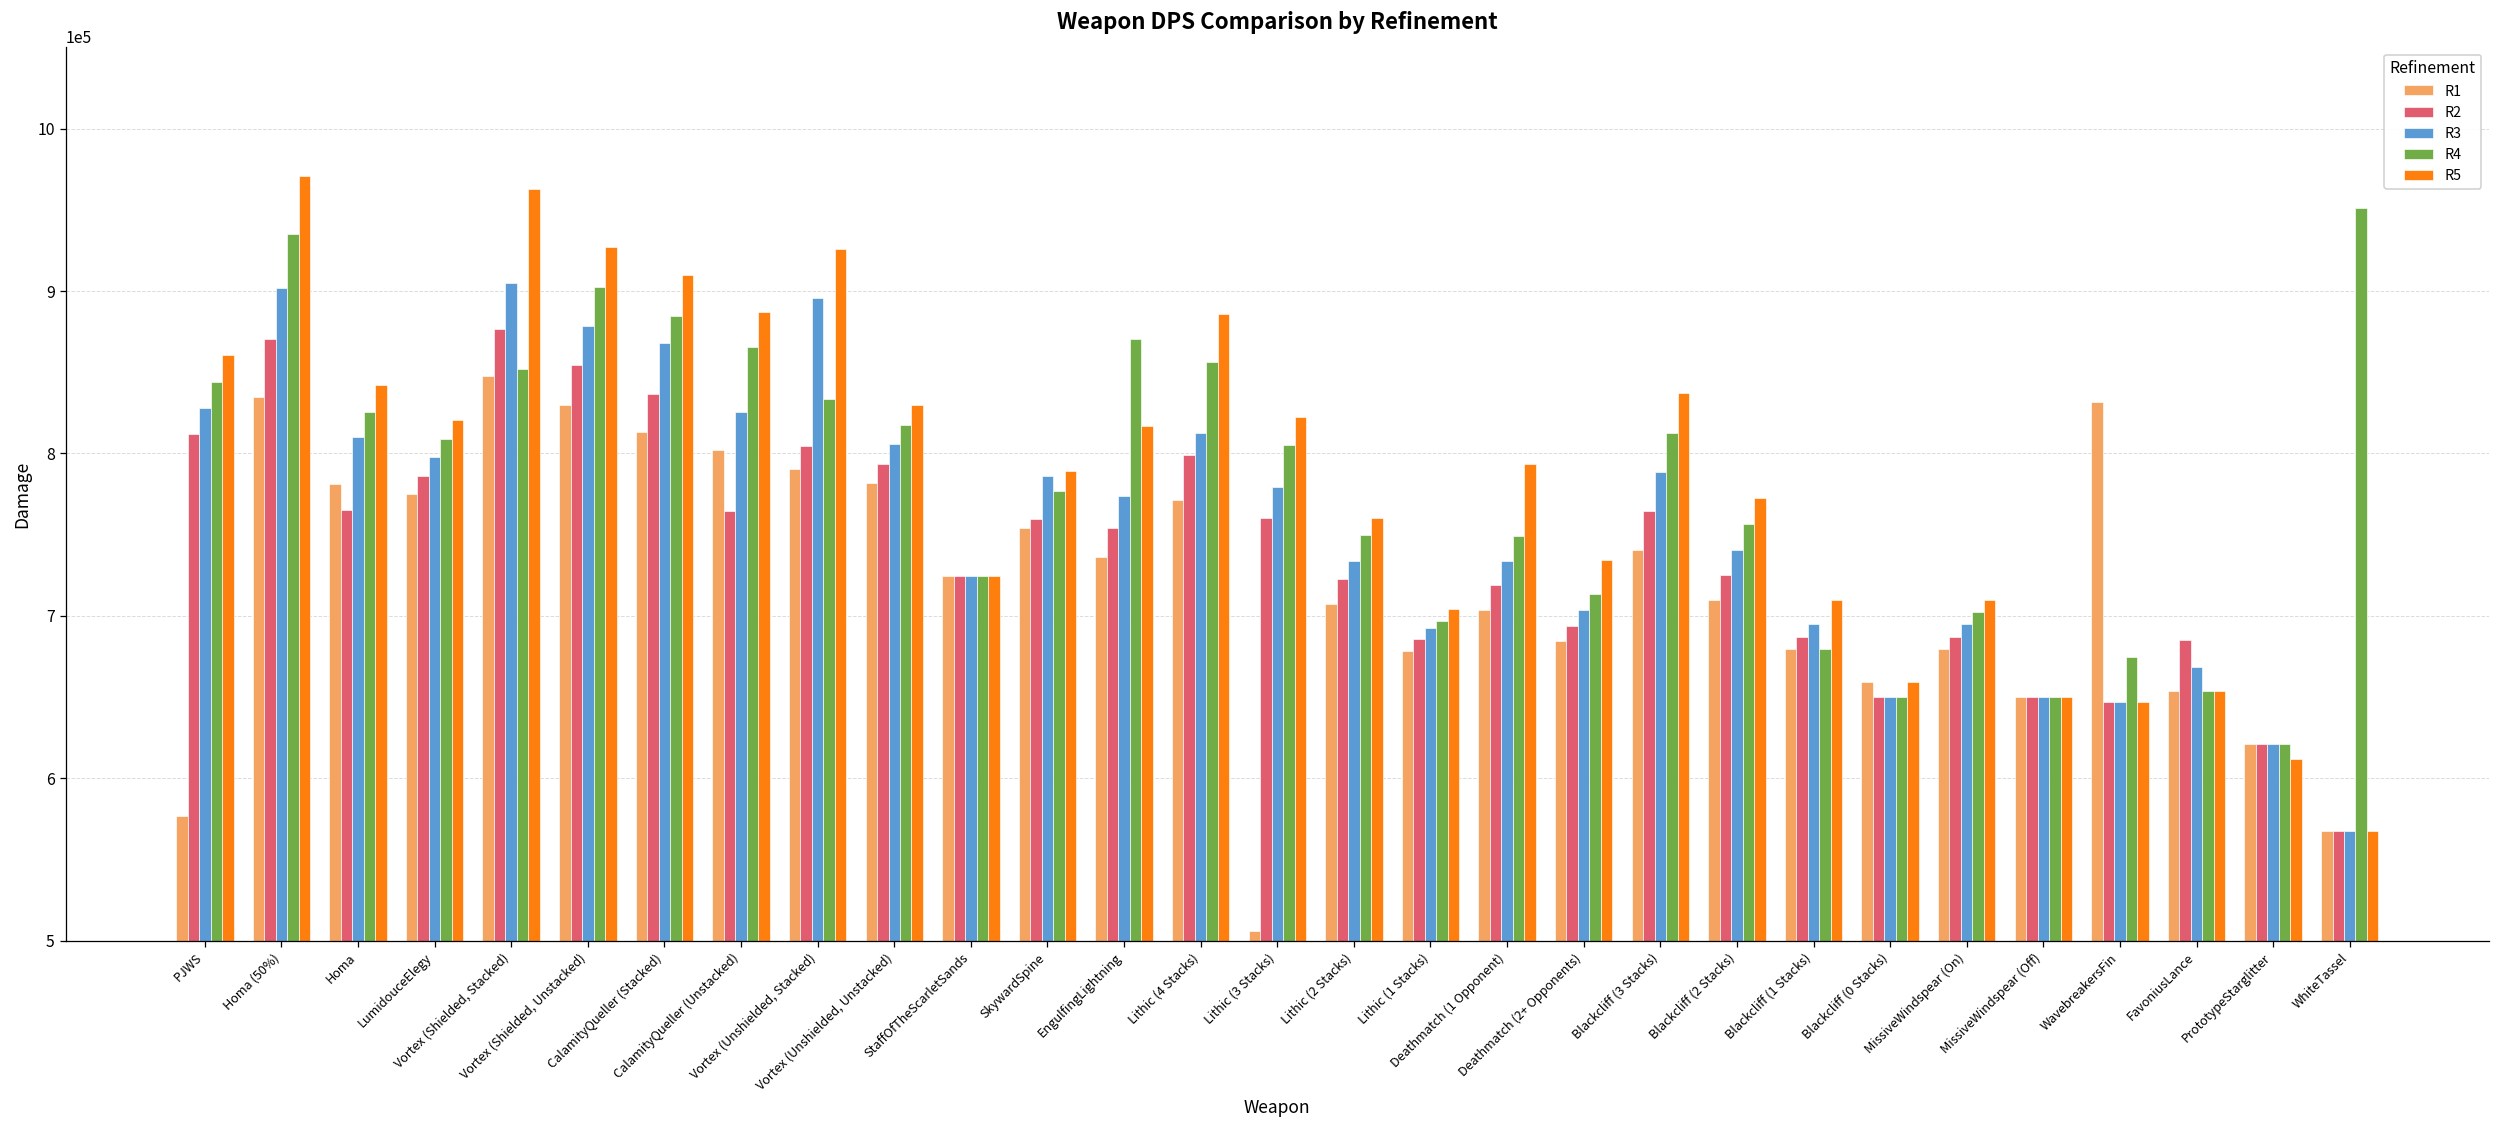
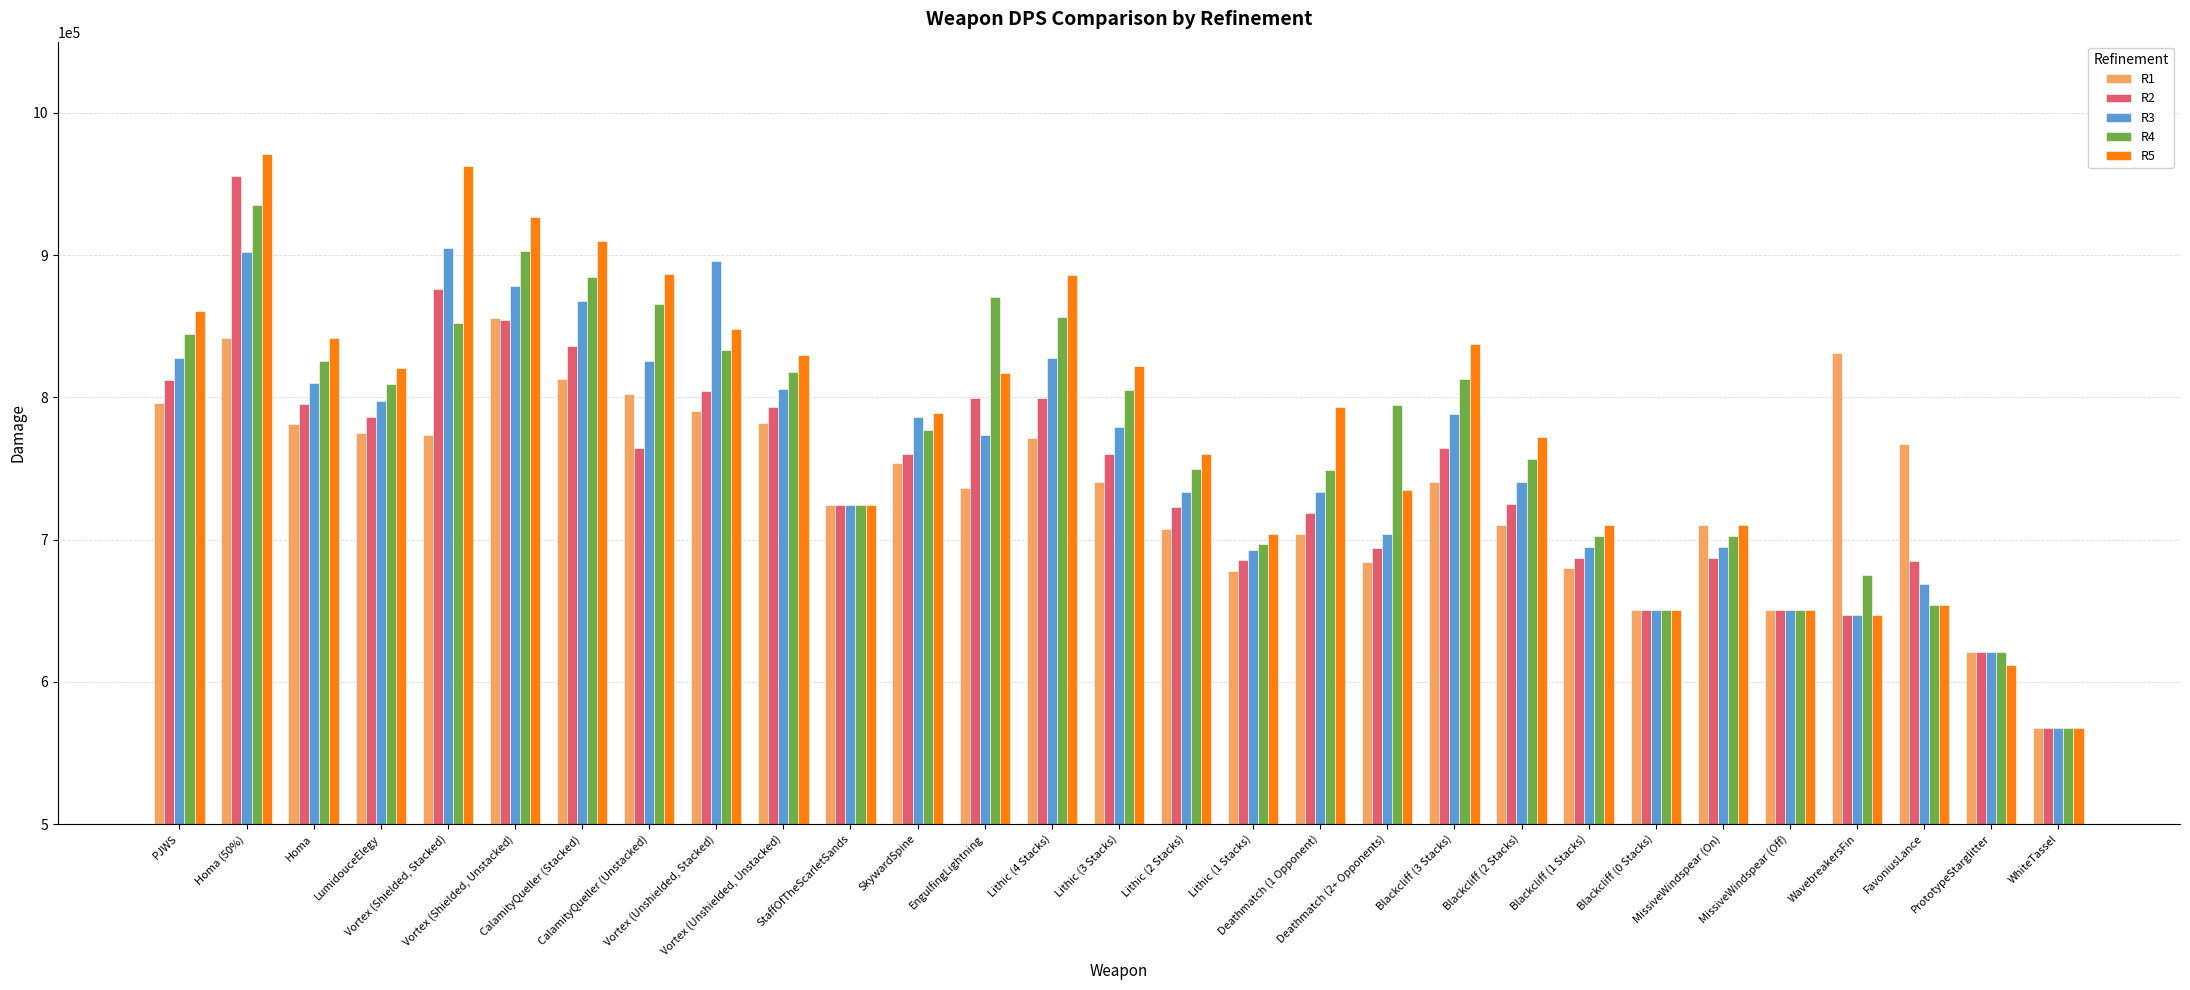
R1, PJWS: 577000 -> 796000
R1, Homa (50%): 834000 -> 842000
R2, Homa (50%): 871000 -> 955000
R2, Homa: 765000 -> 795000
R1, Vortex (Shielded, Stacked): 848000 -> 773000
R1, Vortex (Shielded, Unstacked): 830000 -> 856000
R5, Vortex (Unshielded, Stacked): 926000 -> 848000
R2, EngulfingLightning: 754000 -> 800000
R3, Lithic (4 Stacks): 813000 -> 828000
R1, Lithic (3 Stacks): 506000 -> 740000
R4, Deathmatch (2+ Opponents): 714000 -> 794000
R4, Blackcliff (1 Stacks): 679000 -> 702000
R1, Blackcliff (0 Stacks): 660000 -> 650000
R5, Blackcliff (0 Stacks): 659000 -> 650000
R1, MissiveWindspear (On): 680000 -> 710000
R1, FavoniusLance: 654000 -> 767000
R4, WhiteTassel: 951000 -> 568000
